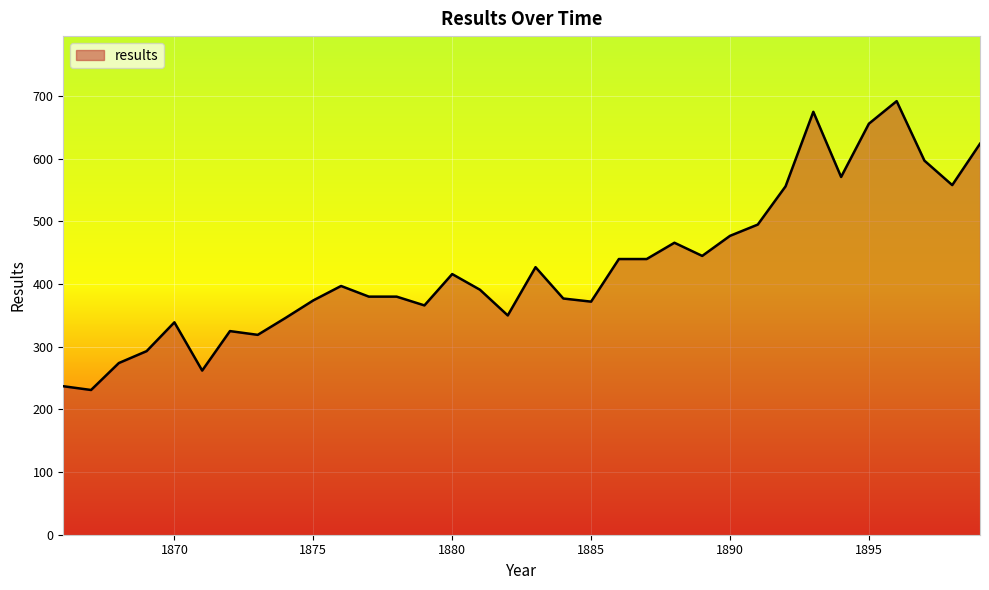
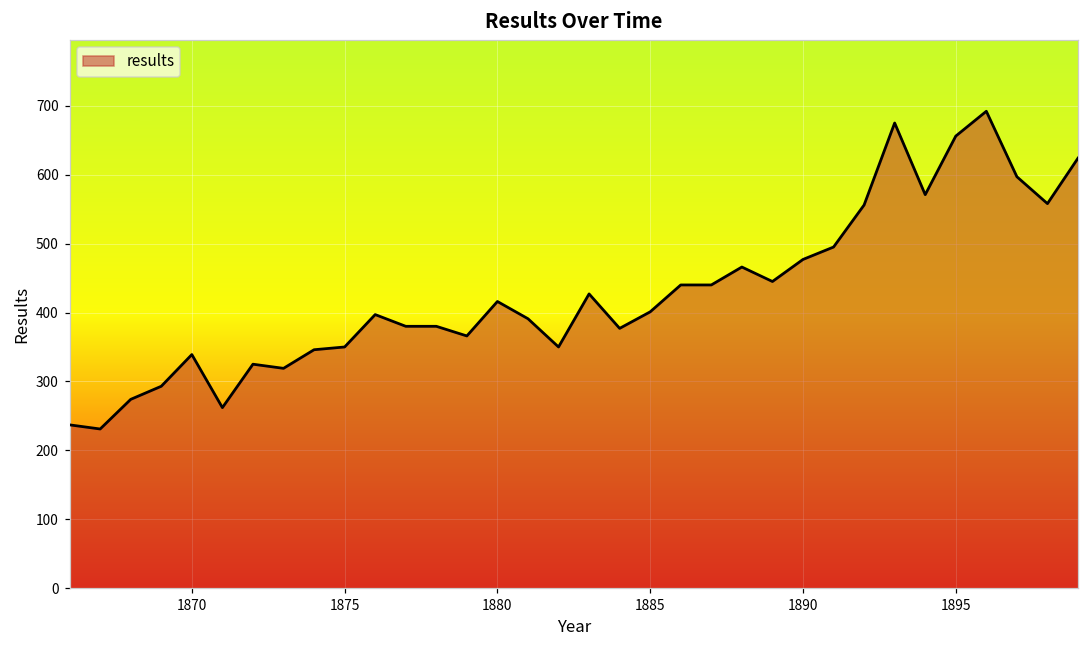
1875: 370 -> 350
1885: 370 -> 400
